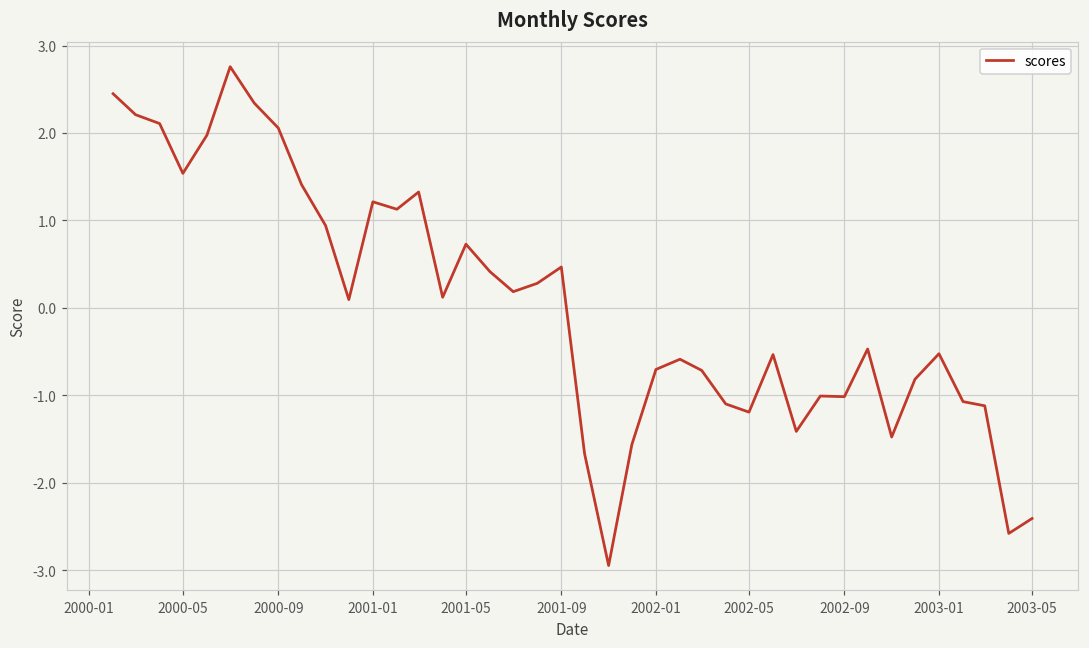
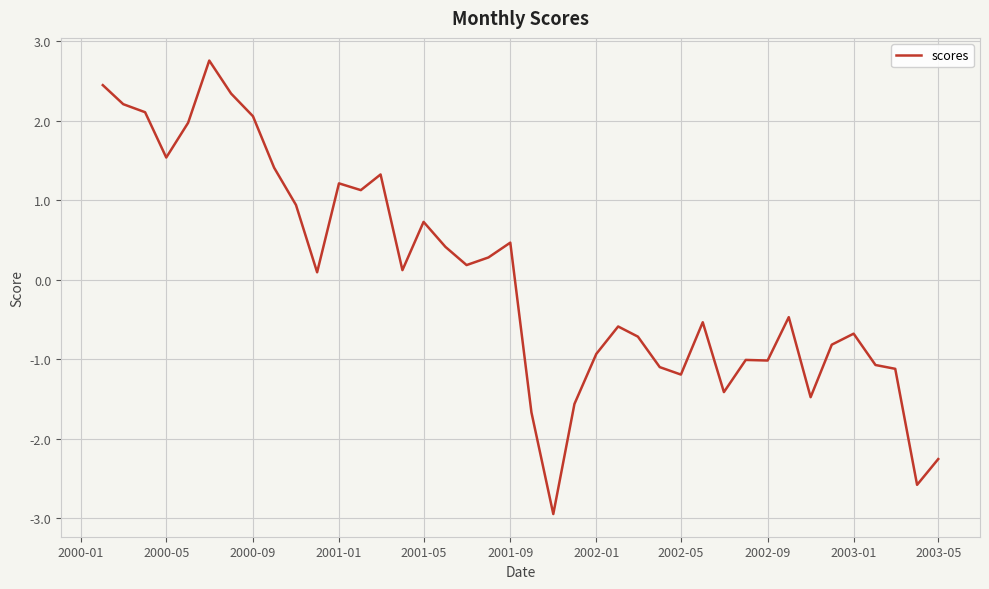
2002-01: -0.7 -> -0.9
2003-01: -0.5 -> -0.7
2003-05: -2.4 -> -2.3
